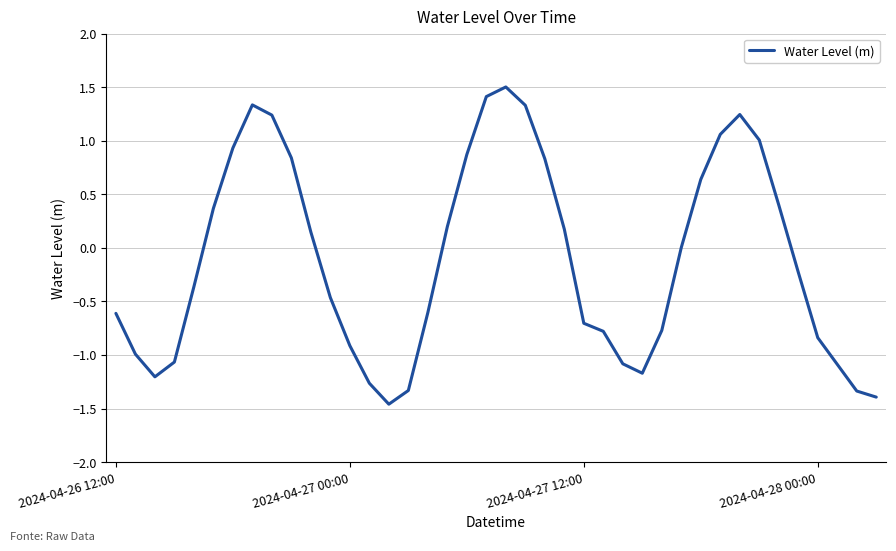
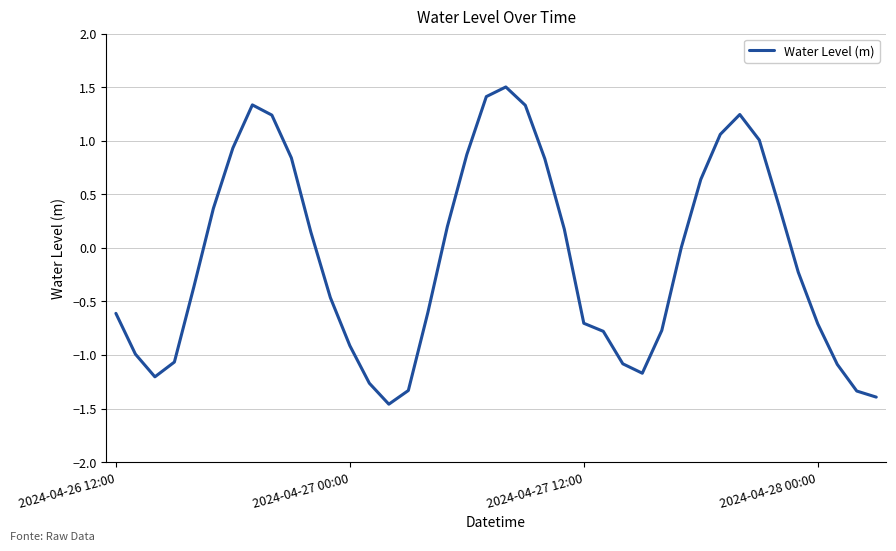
2024-04-28 00:00: -0.84 -> -0.71
